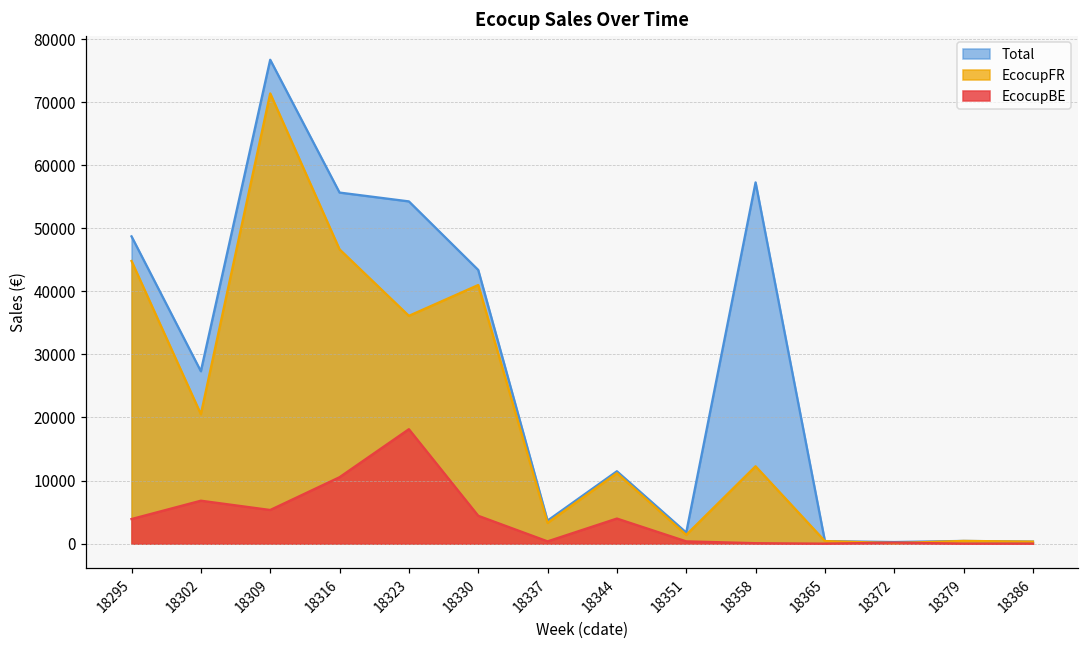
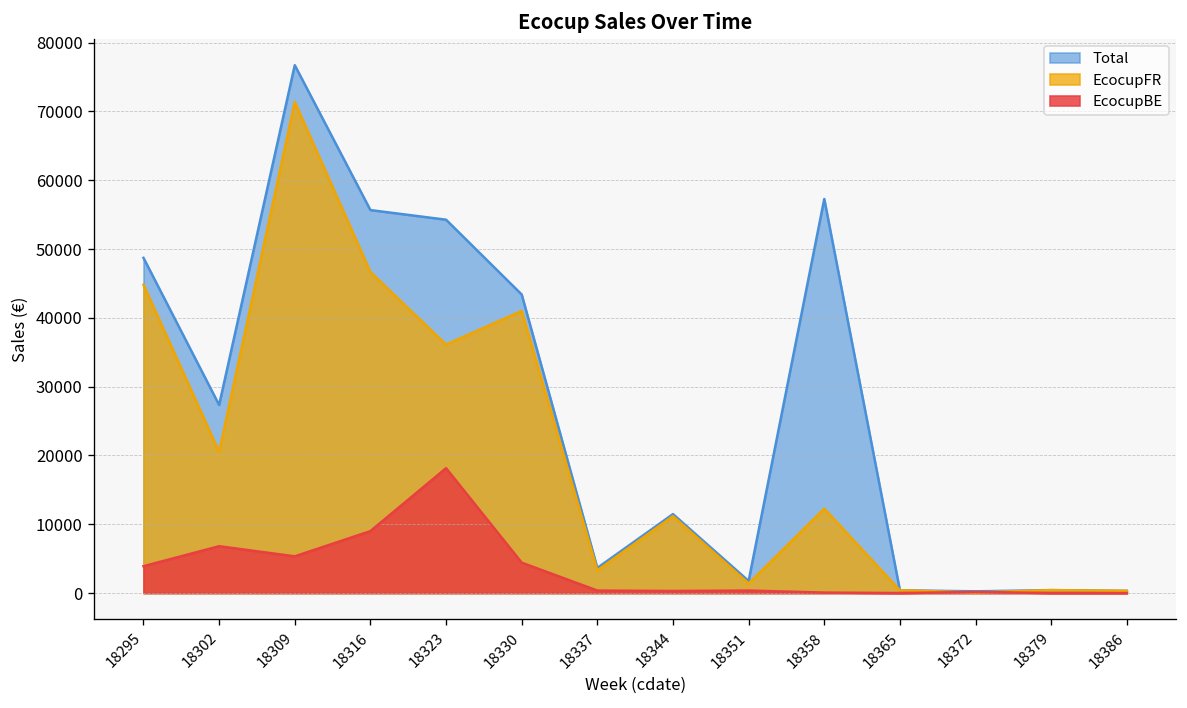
EcocupBE, 18316: 11000 -> 9000
EcocupBE, 18344: 4000 -> 0
